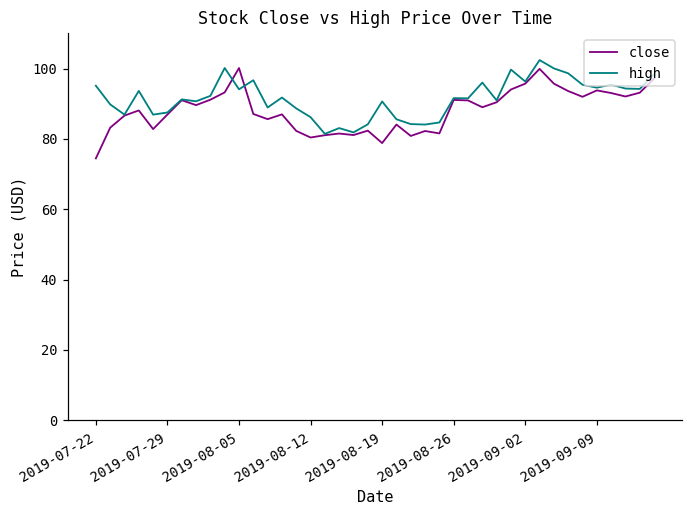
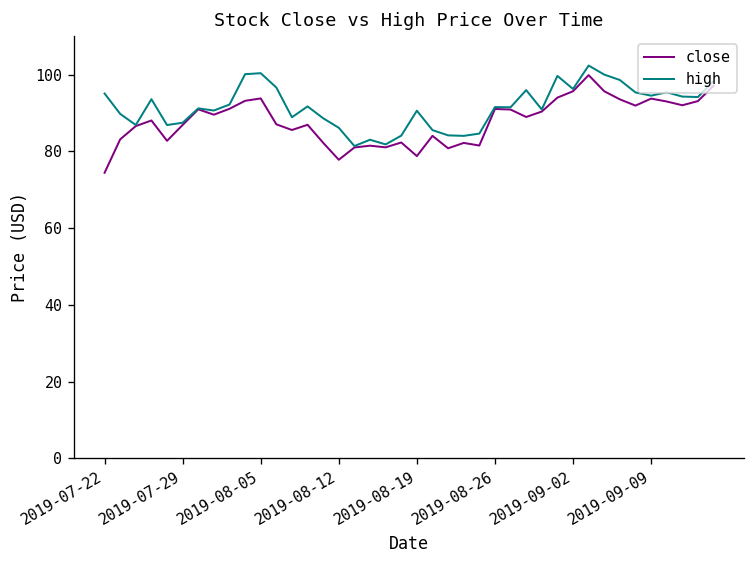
close, 2019-08-05: 100 -> 94
high, 2019-08-05: 94 -> 100
close, 2019-08-12: 80 -> 78
